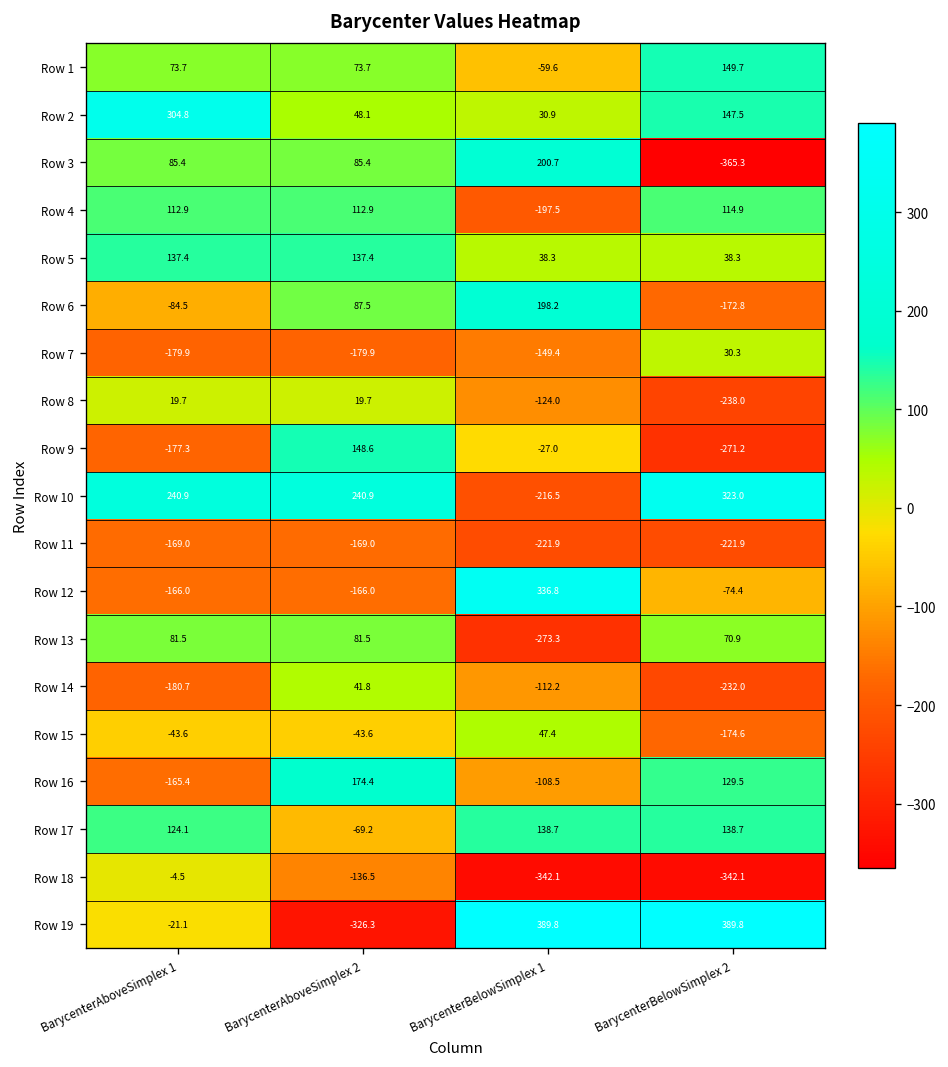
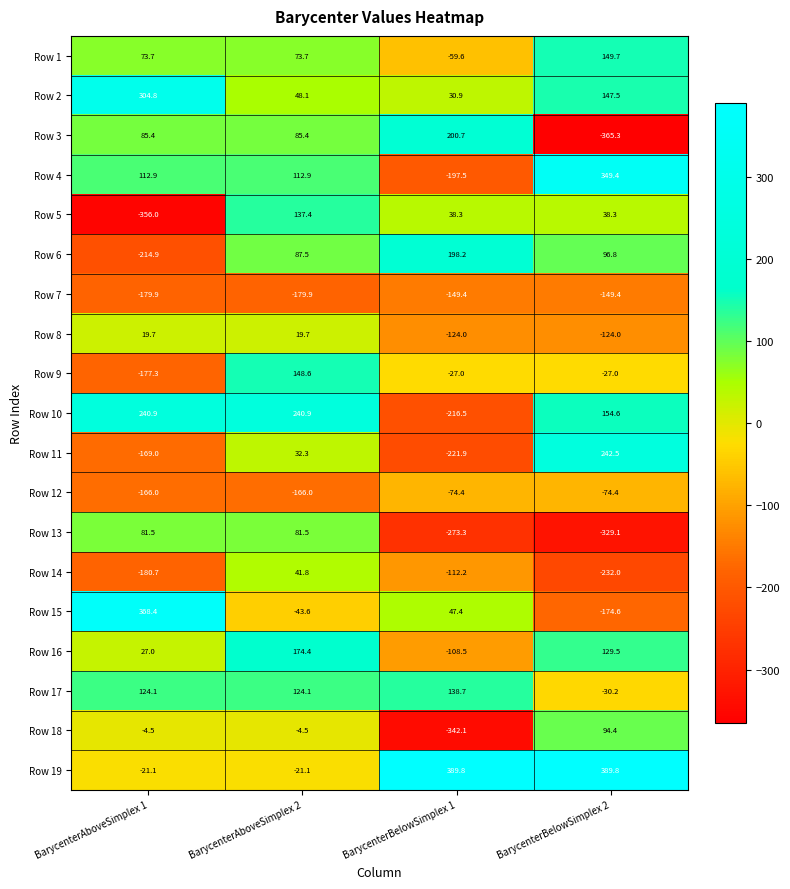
Row 4, BarycenterBelowSimplex 2: 114.9 -> 349.4
Row 5, BarycenterAboveSimplex 1: 137.4 -> -356.0
Row 6, BarycenterAboveSimplex 1: -84.5 -> -214.9
Row 6, BarycenterBelowSimplex 2: -172.8 -> 96.8
Row 7, BarycenterBelowSimplex 2: 30.3 -> -149.4
Row 8, BarycenterBelowSimplex 2: -238.0 -> -124.0
Row 9, BarycenterBelowSimplex 2: -271.2 -> -27.0
Row 10, BarycenterBelowSimplex 2: 323.0 -> 154.6
Row 11, BarycenterAboveSimplex 2: -169.0 -> 32.3
Row 11, BarycenterBelowSimplex 2: -221.9 -> 242.5
Row 12, BarycenterBelowSimplex 1: 336.8 -> -74.4
Row 13, BarycenterBelowSimplex 2: 70.9 -> -329.1
Row 15, BarycenterAboveSimplex 1: -43.6 -> 368.4
Row 16, BarycenterAboveSimplex 1: -165.4 -> 27.0
Row 17, BarycenterAboveSimplex 2: -69.2 -> 124.1
Row 17, BarycenterBelowSimplex 2: 138.7 -> -30.2
Row 18, BarycenterAboveSimplex 2: -136.5 -> -4.5
Row 18, BarycenterBelowSimplex 2: -342.1 -> 94.4
Row 19, BarycenterAboveSimplex 2: -326.3 -> -21.1
